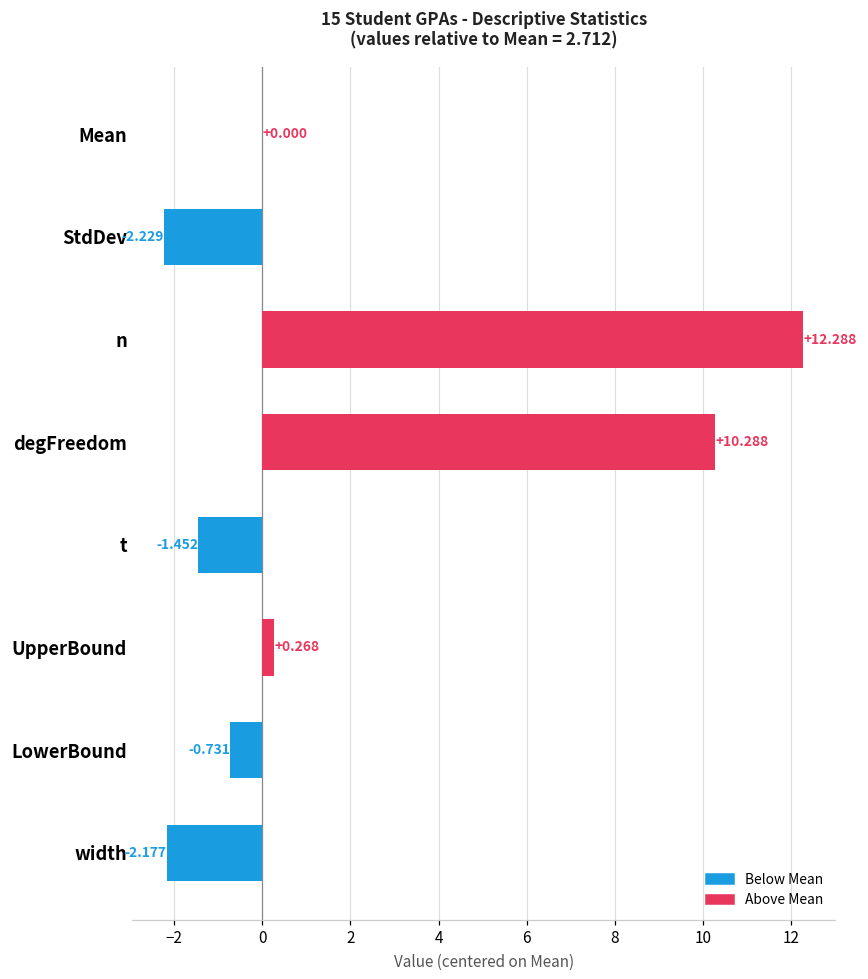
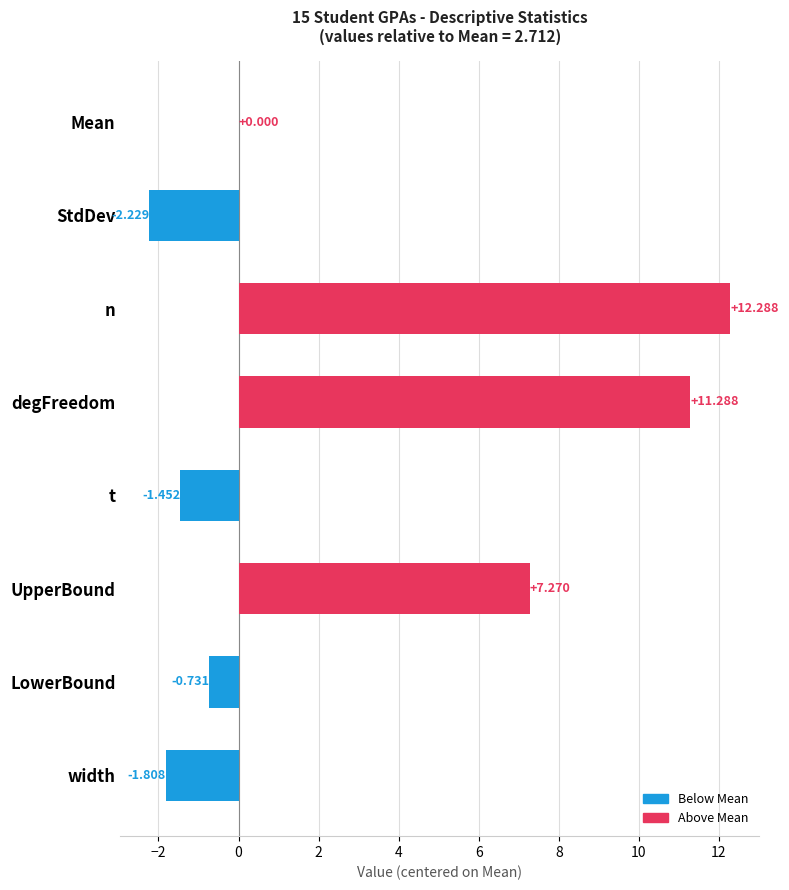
degFreedom: +10.288 -> +11.288
UpperBound: +0.268 -> +7.270
width: -2.177 -> -1.808
